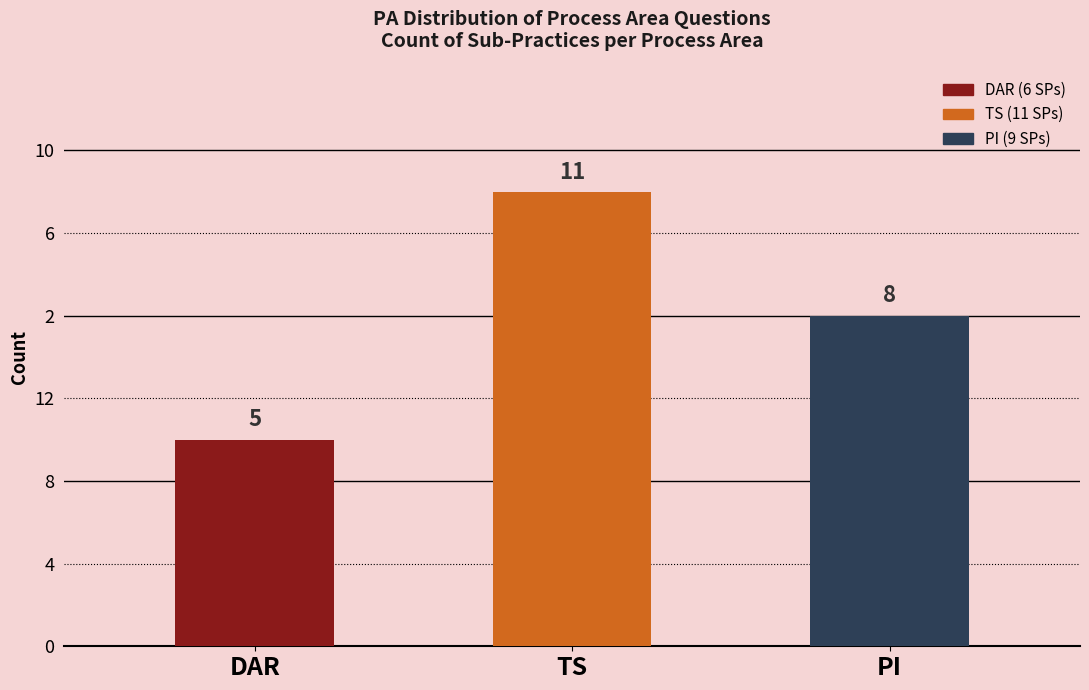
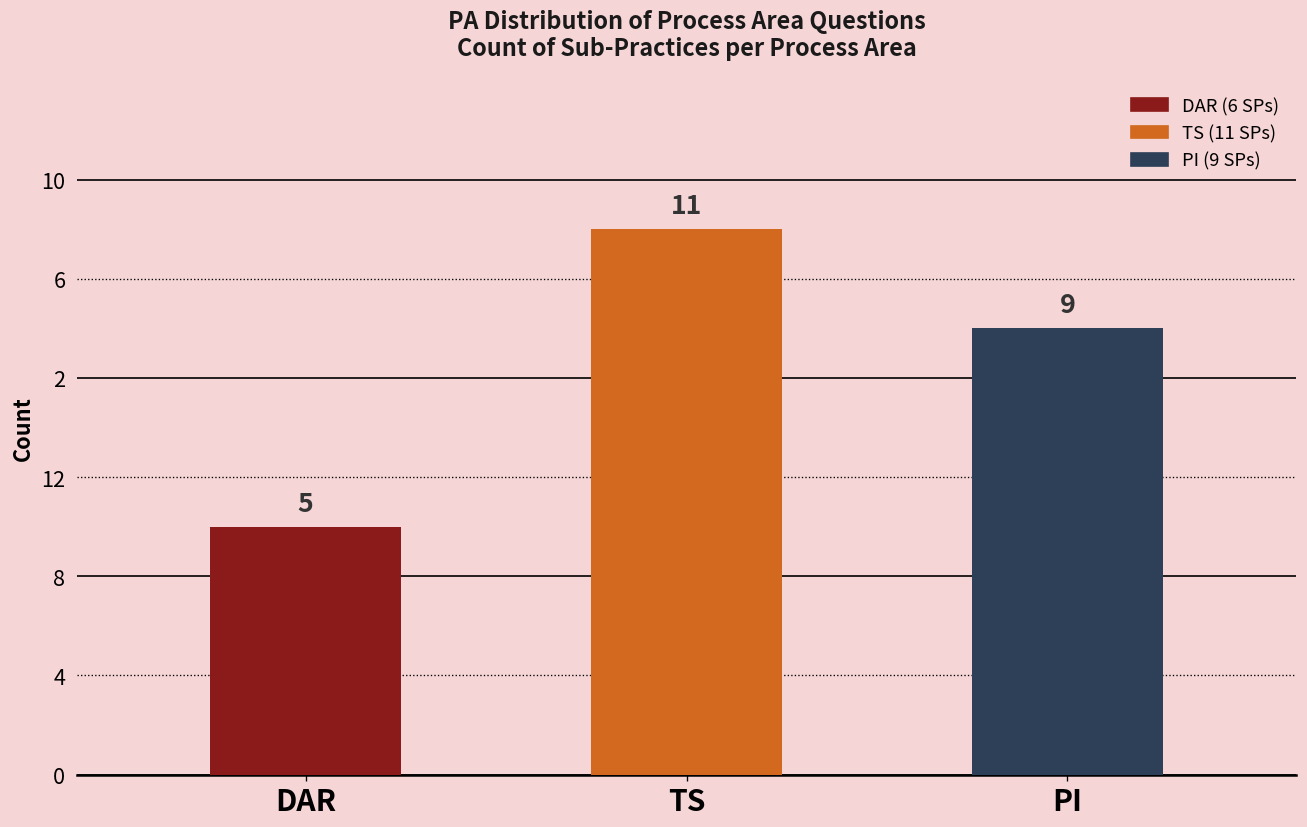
PI: 8 -> 9
